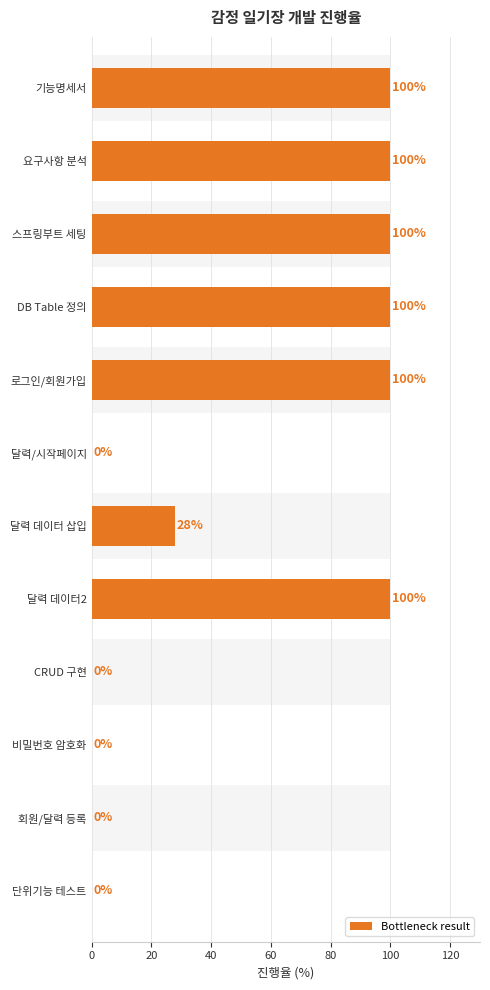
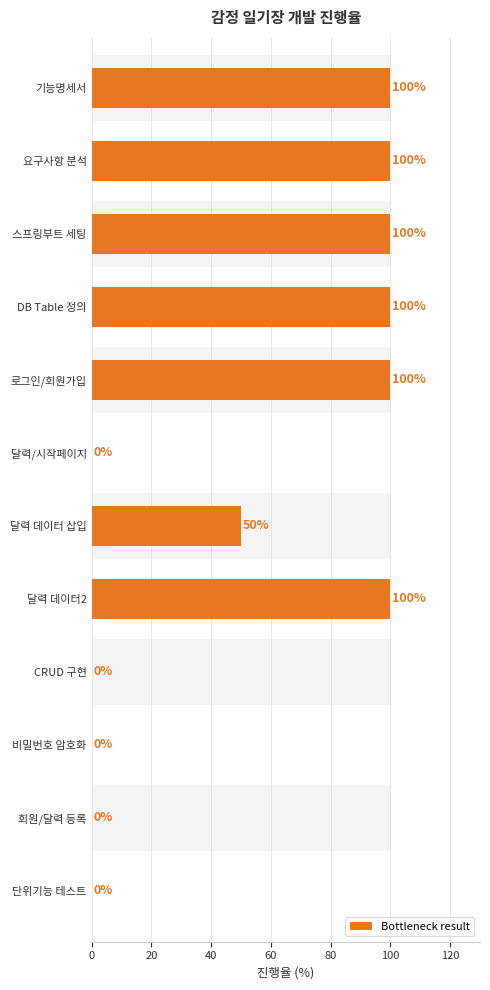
Bottleneck result, 달력 데이터 삽입: 28% -> 50%
